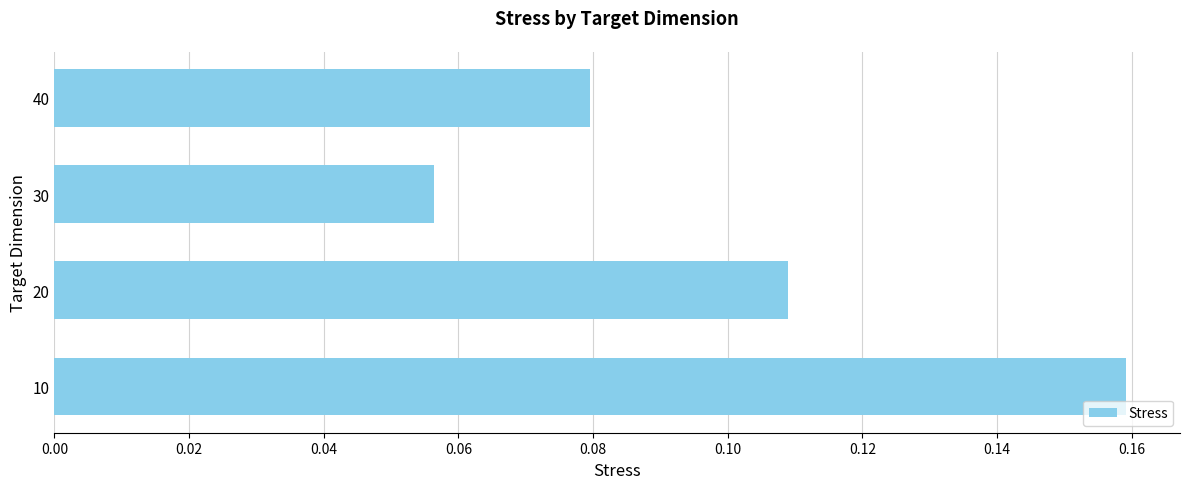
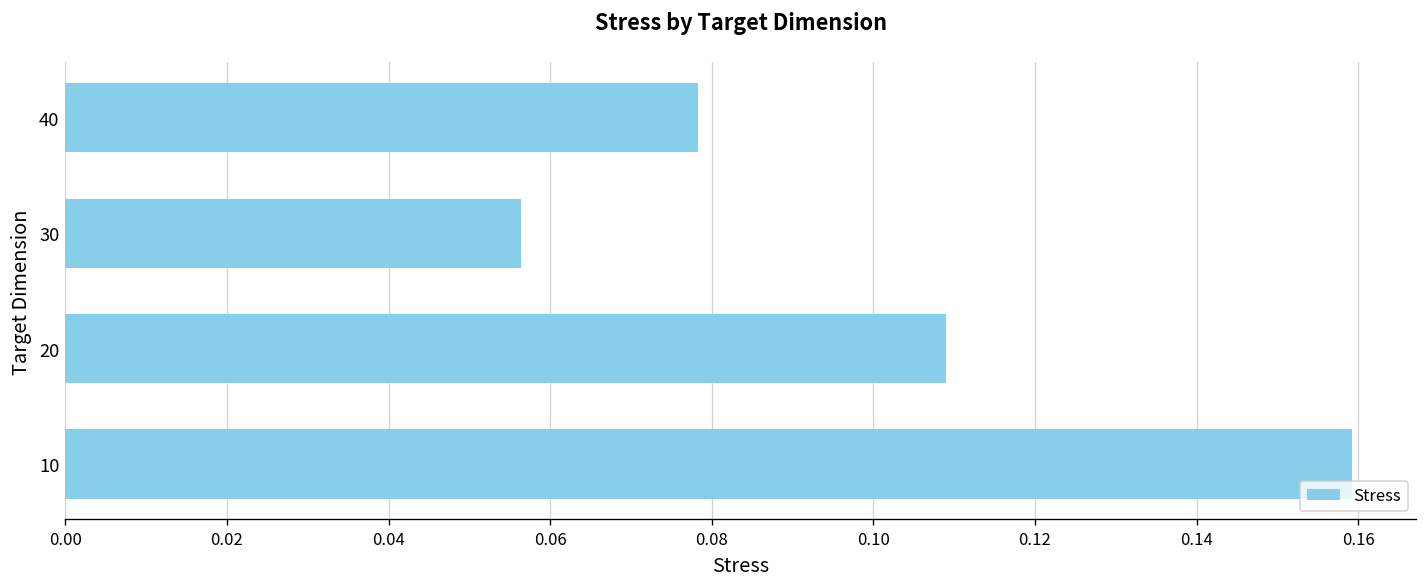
40: 0.080 -> 0.078
